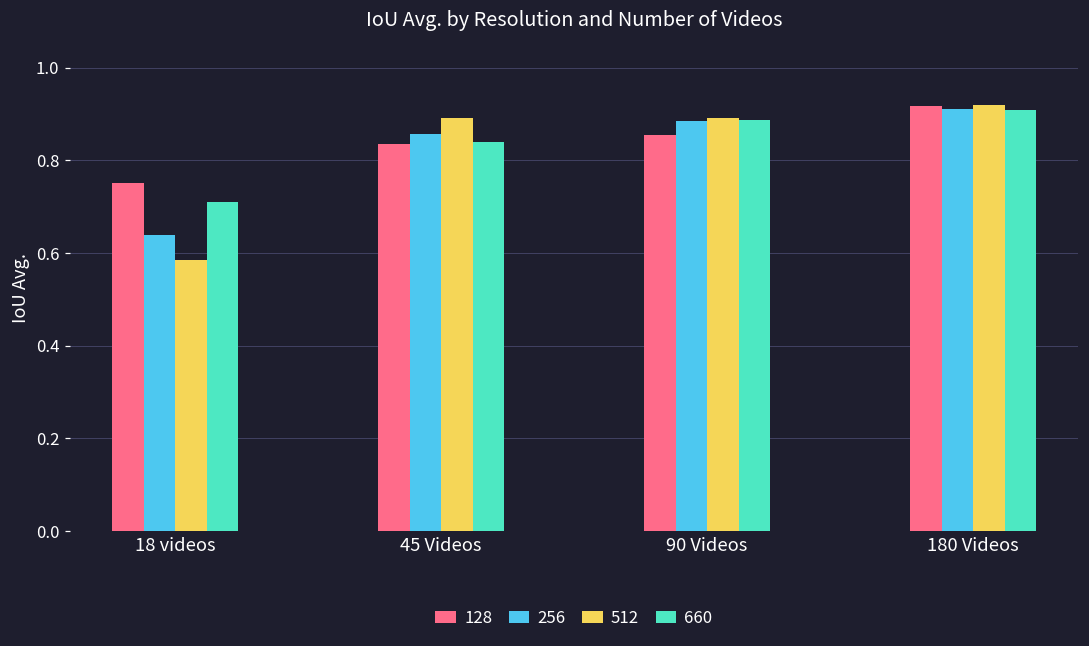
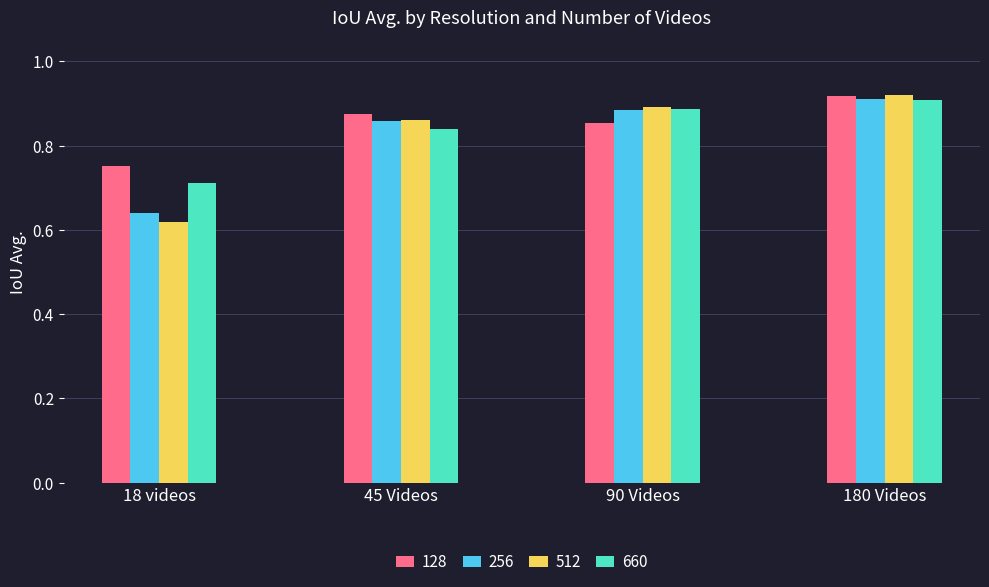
512, 18 videos: 0.59 -> 0.62
128, 45 Videos: 0.84 -> 0.88
512, 45 Videos: 0.89 -> 0.86
